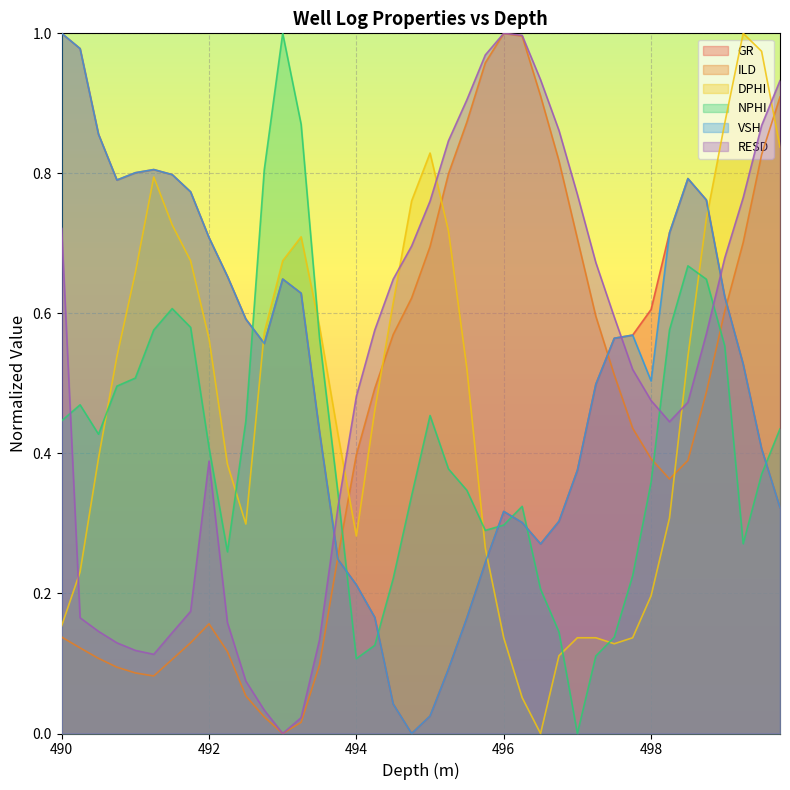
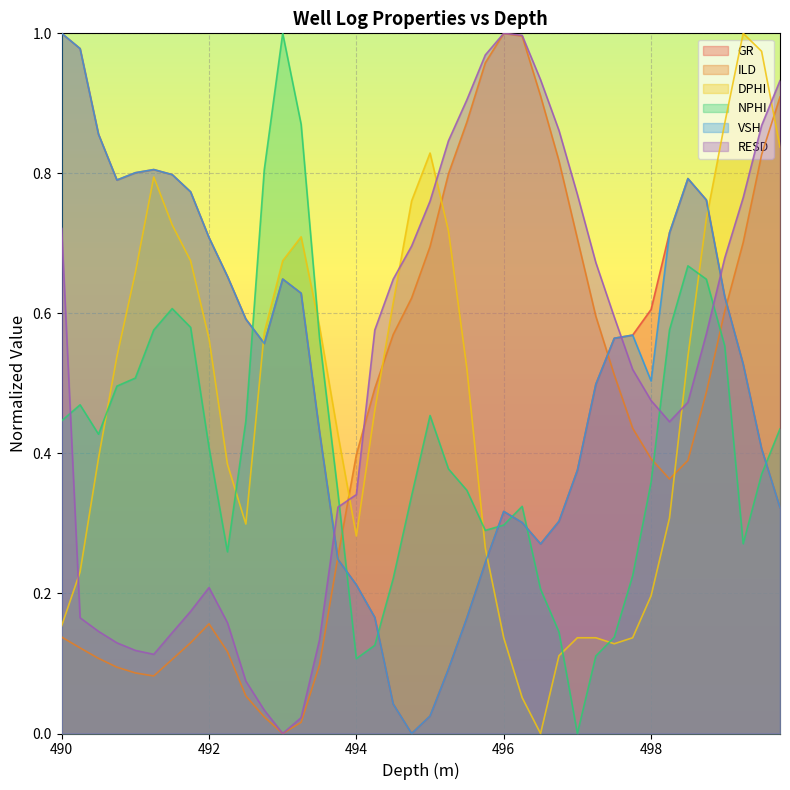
RESD, 492: 0.39 -> 0.21
RESD, 494: 0.48 -> 0.34
